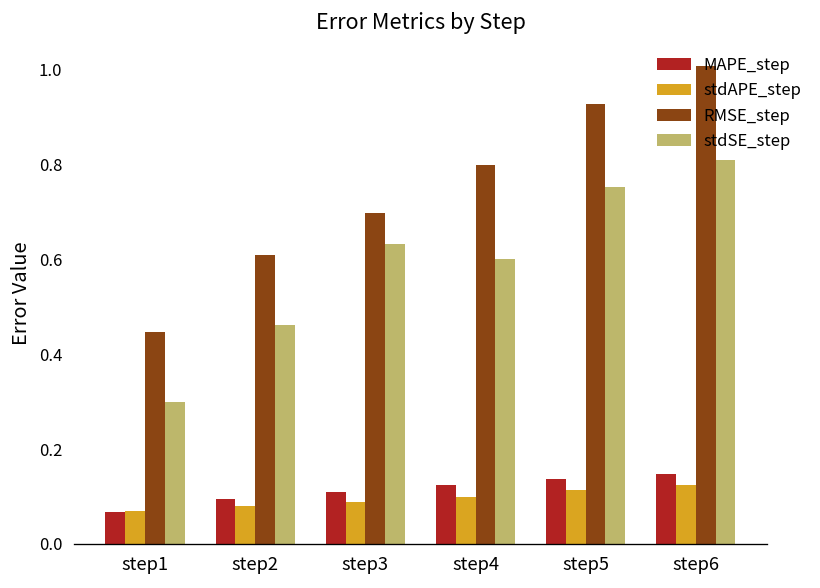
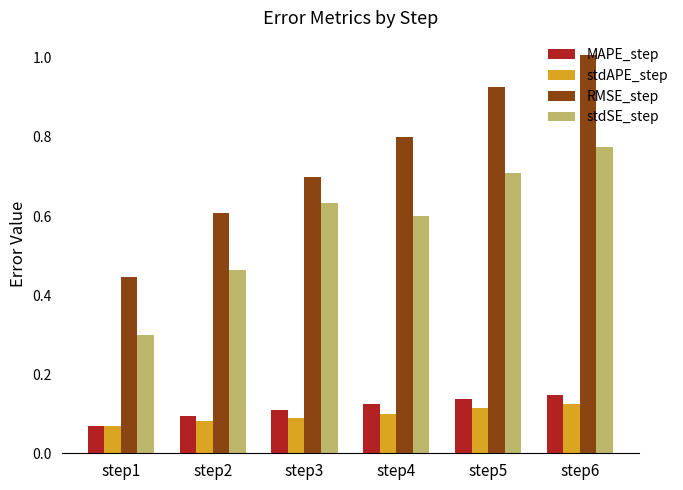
stdSE_step, step5: 0.75 -> 0.71
stdSE_step, step6: 0.81 -> 0.77
